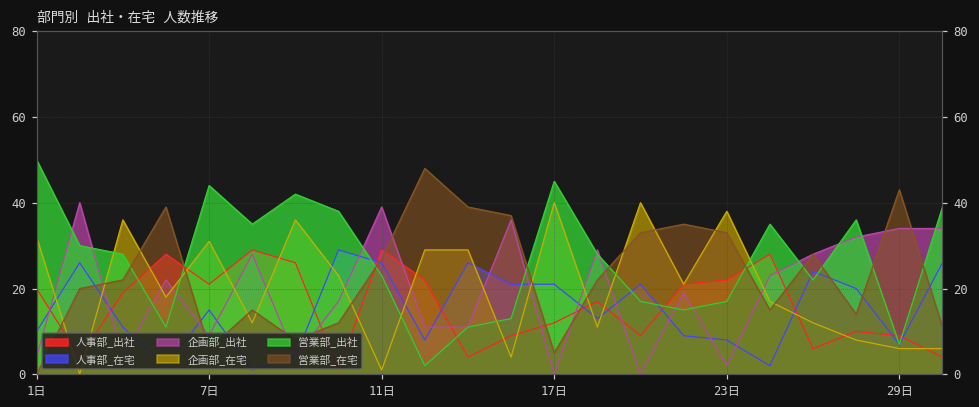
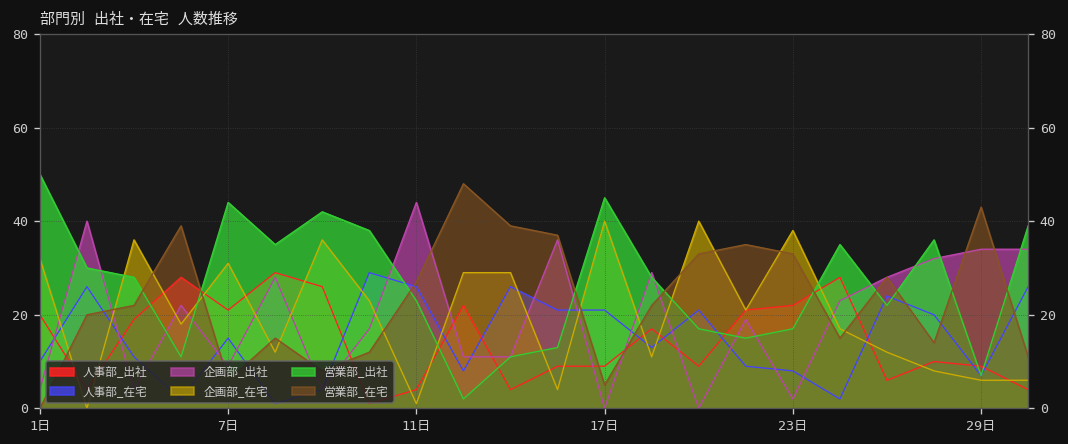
人事部_出社, 11日: 29 -> 4
企画部_出社, 11日: 39 -> 44
人事部_出社, 17日: 12 -> 9
